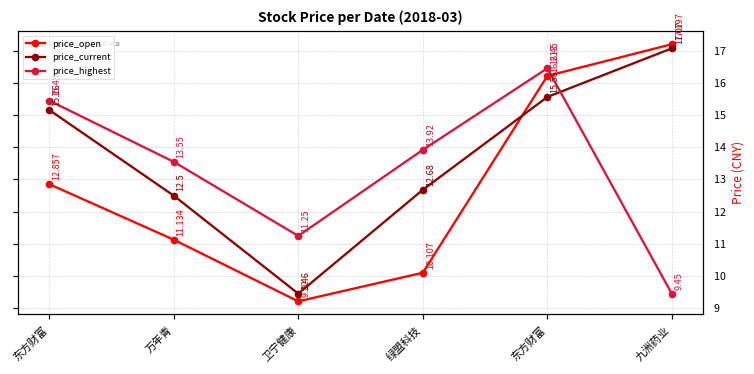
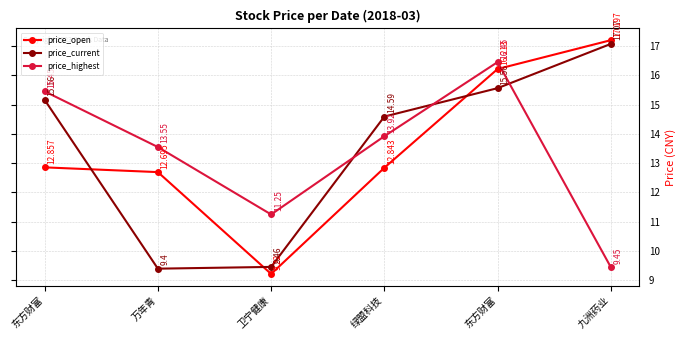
price_open, 万年青: 11.134 -> 12.695
price_current, 万年青: 12.5 -> 9.4
price_open, 绿盟科技: 10.107 -> 12.843
price_current, 绿盟科技: 12.68 -> 14.59
